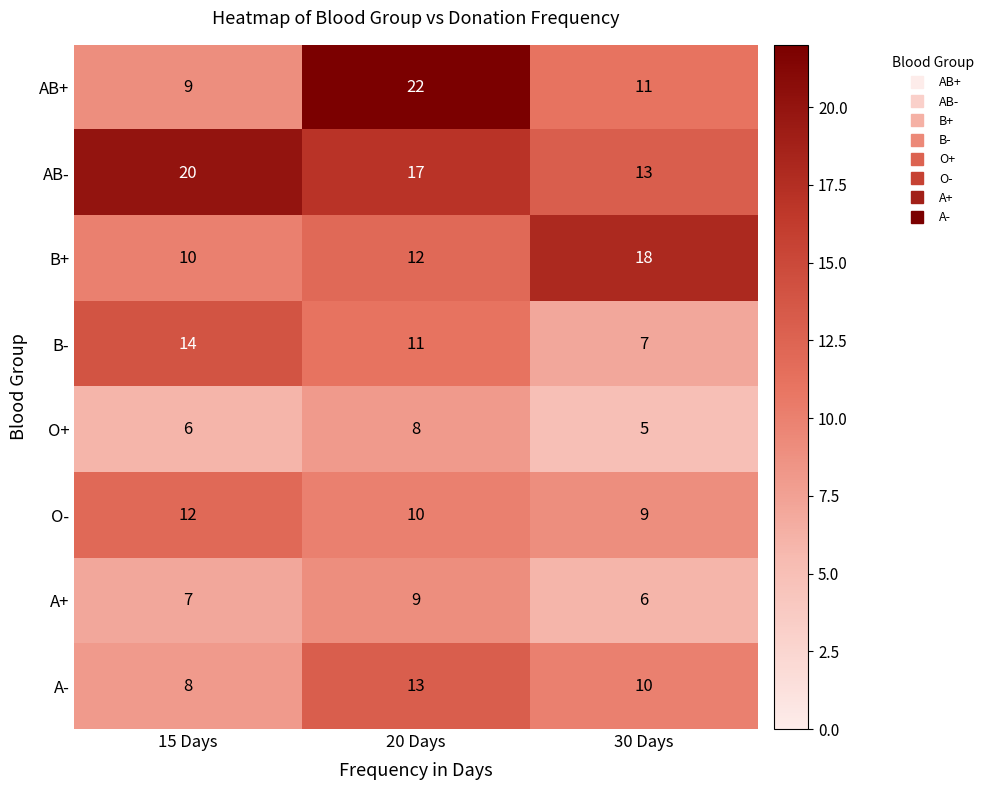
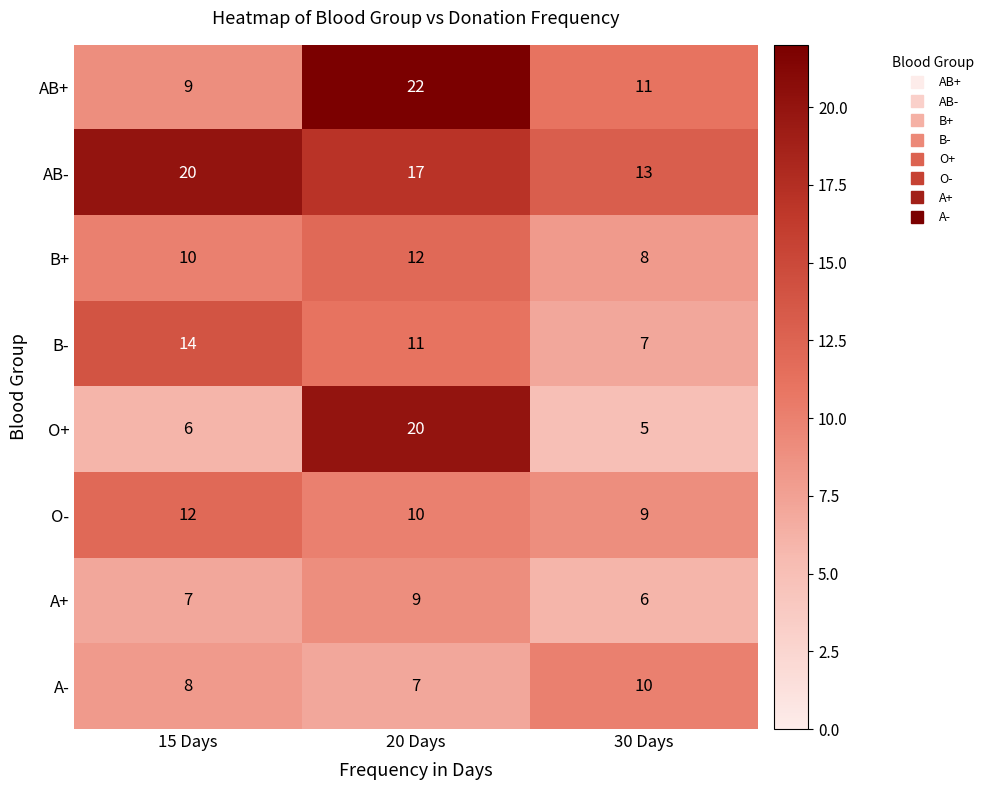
B+, 30 Days: 18 -> 8
O+, 20 Days: 8 -> 20
A-, 20 Days: 13 -> 7
